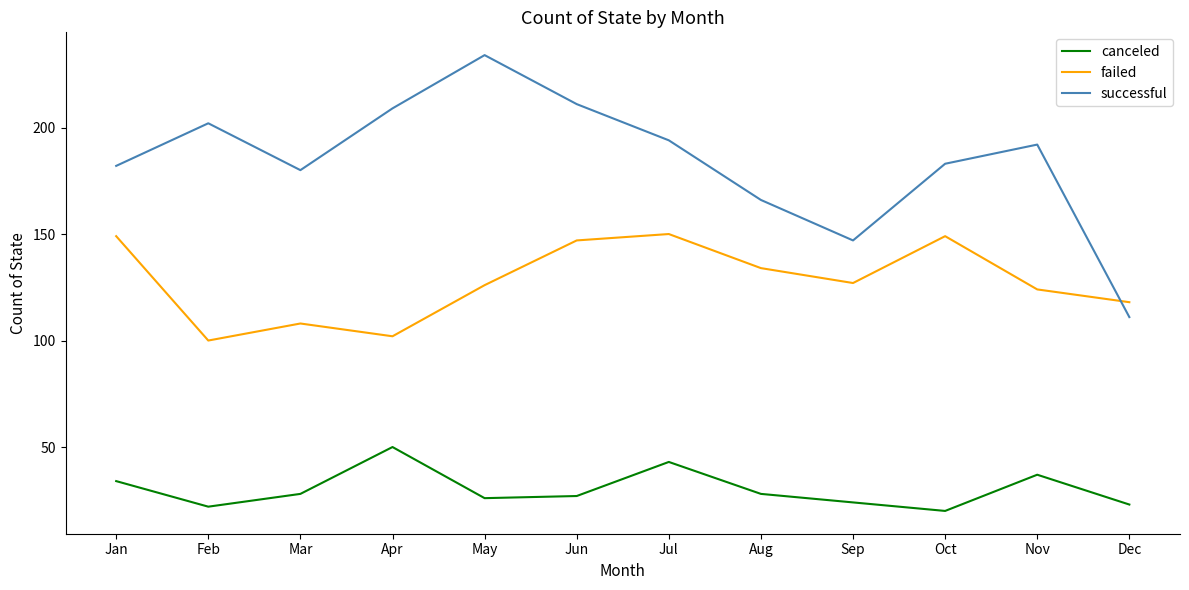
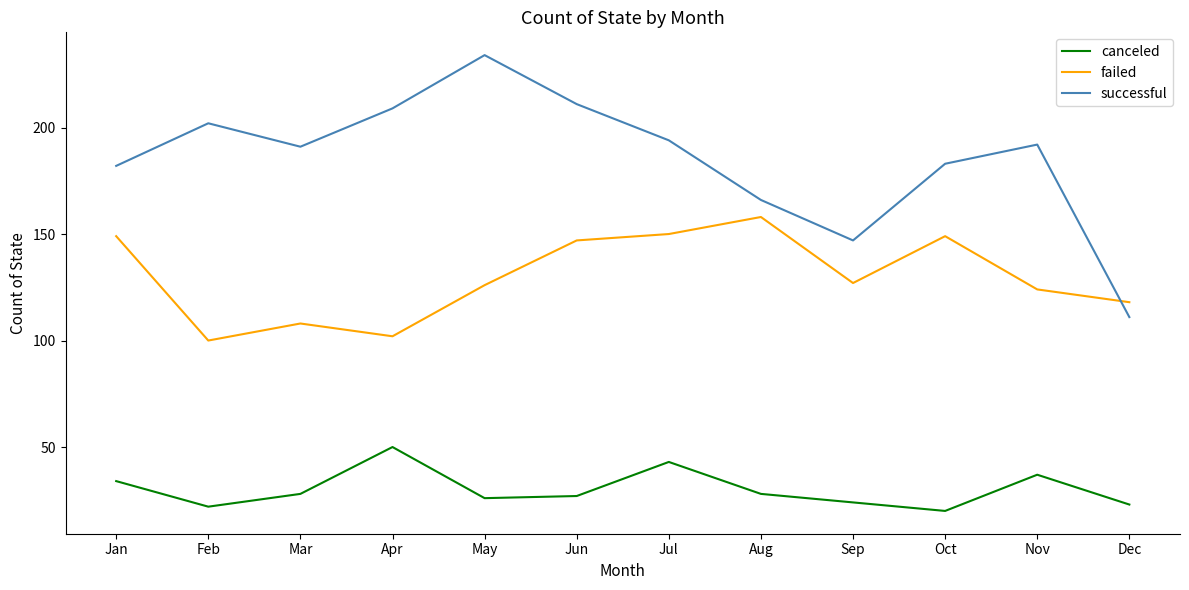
successful, Mar: 180 -> 191
failed, Aug: 134 -> 158
